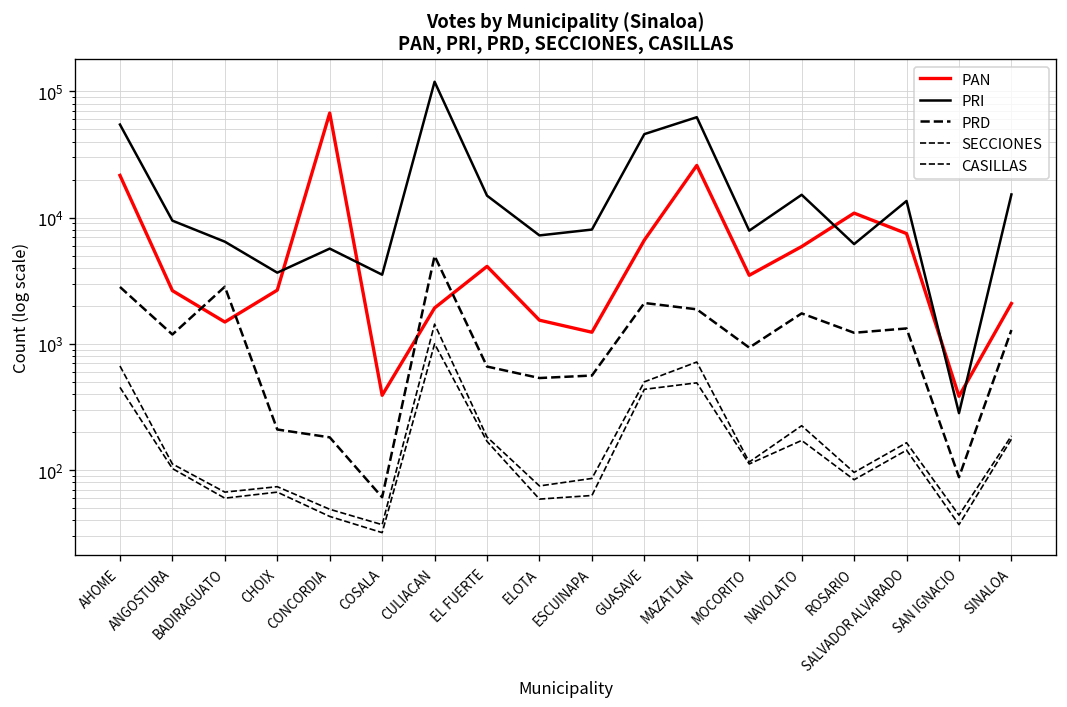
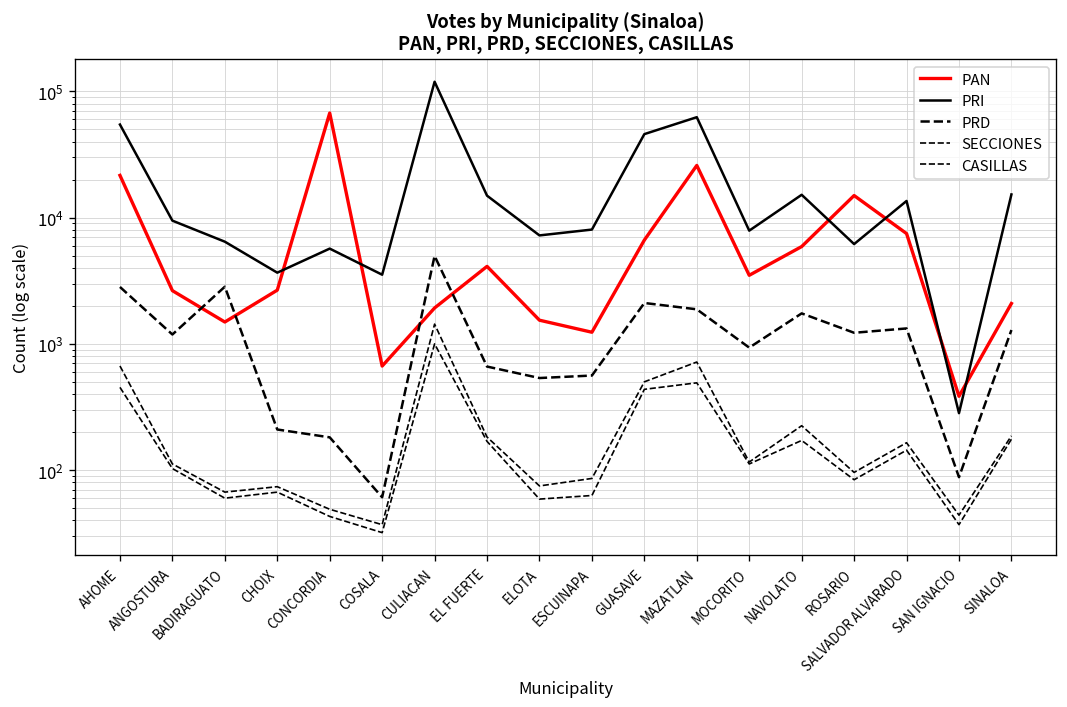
PAN, COSALA: 390 -> 700
PAN, ROSARIO: 11000 -> 15000
